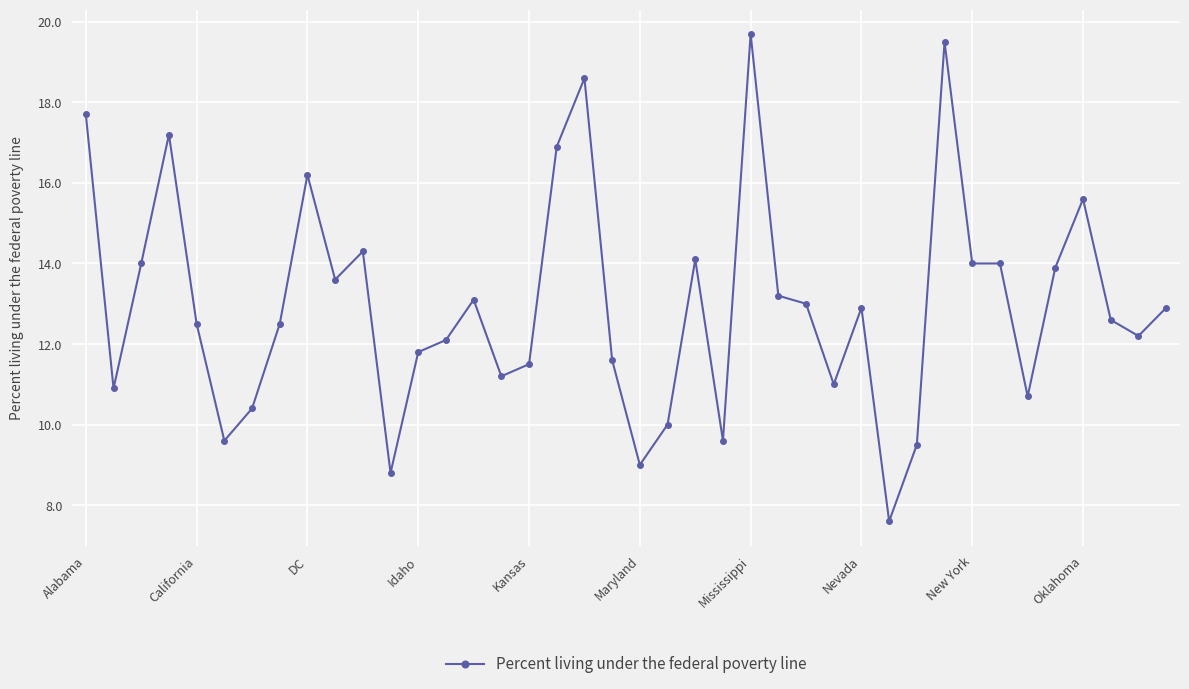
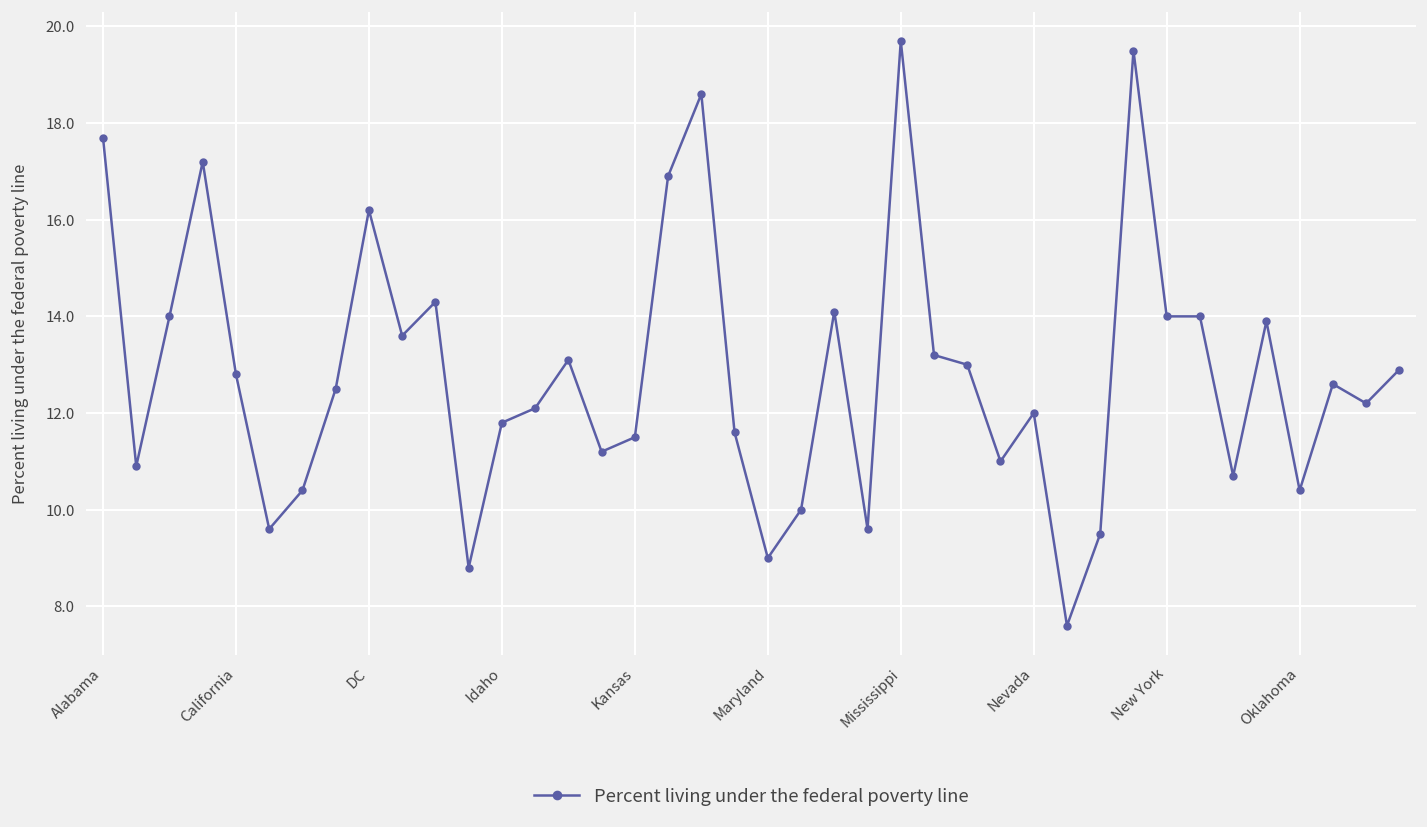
California: 12.5 -> 12.8
Nevada: 12.9 -> 12.0
Oklahoma: 15.6 -> 10.4
